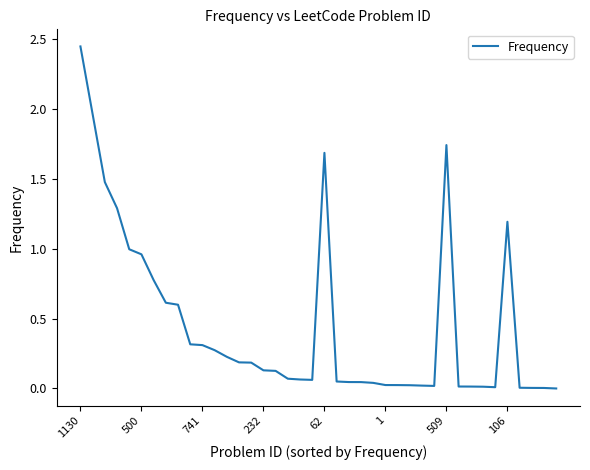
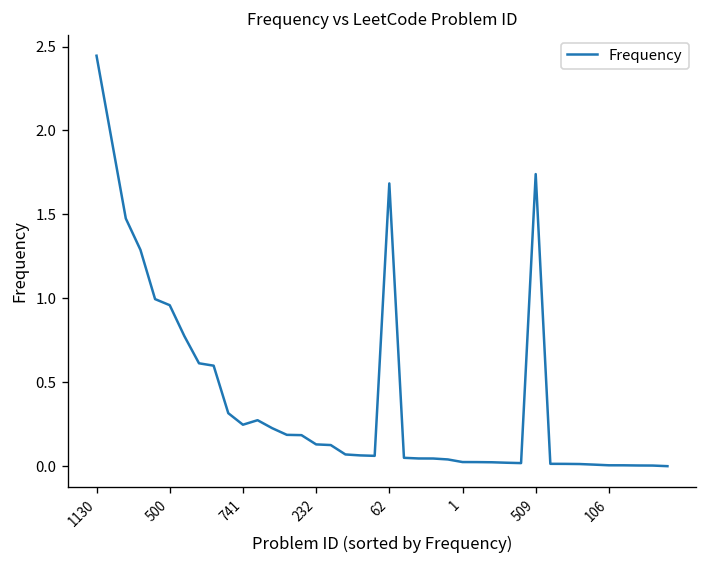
741: 0.31 -> 0.25
106: 1.19 -> 0.01
